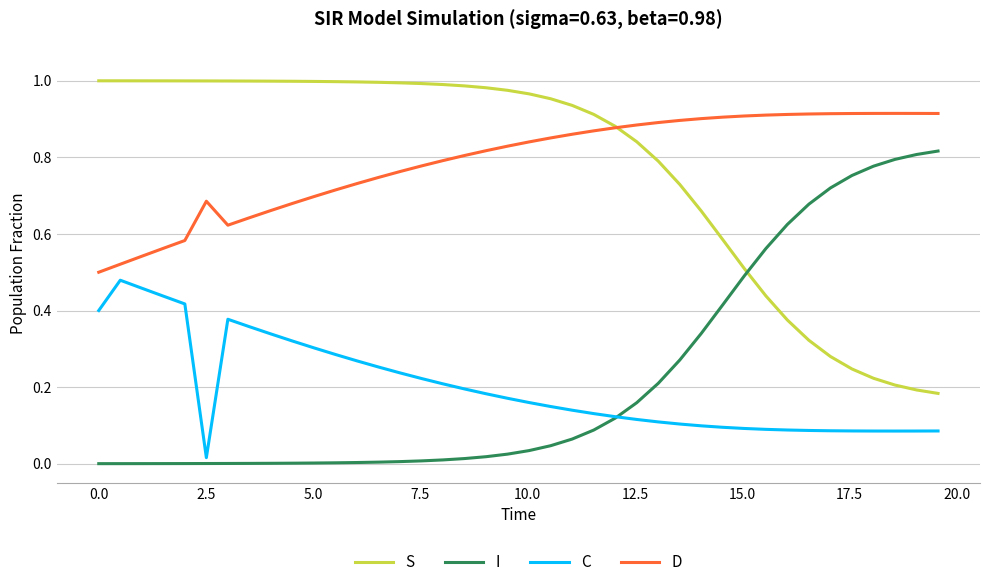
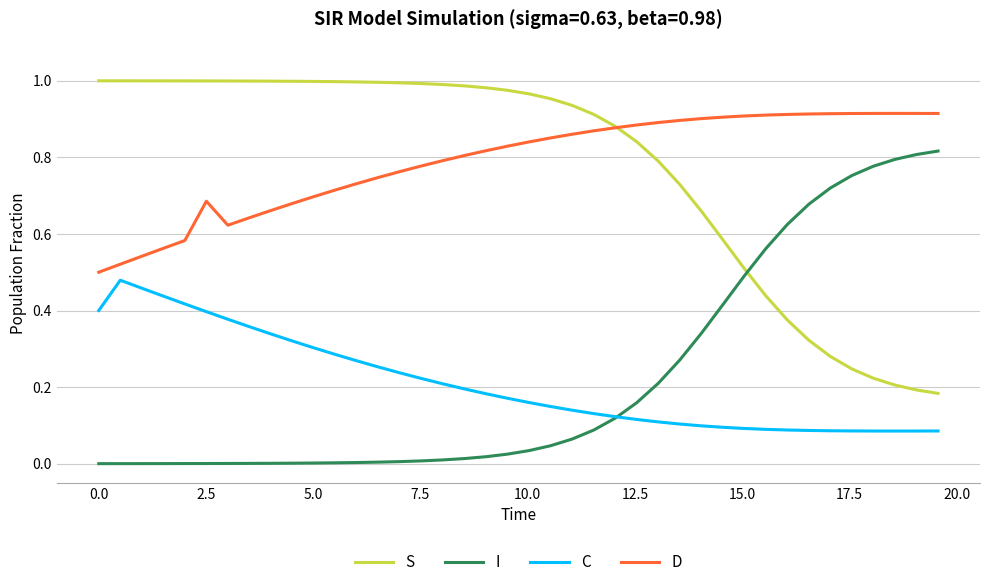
C, 2.5: 0.02 -> 0.40
